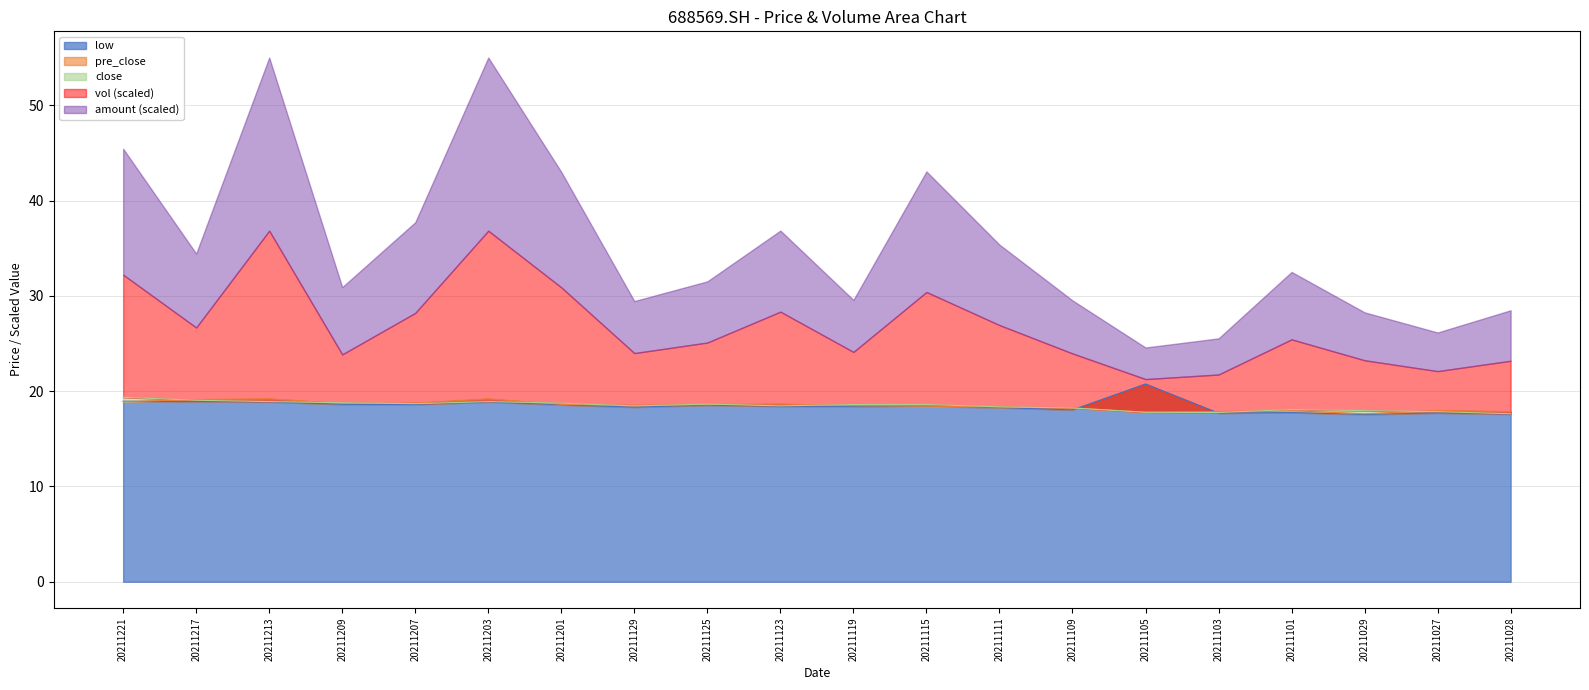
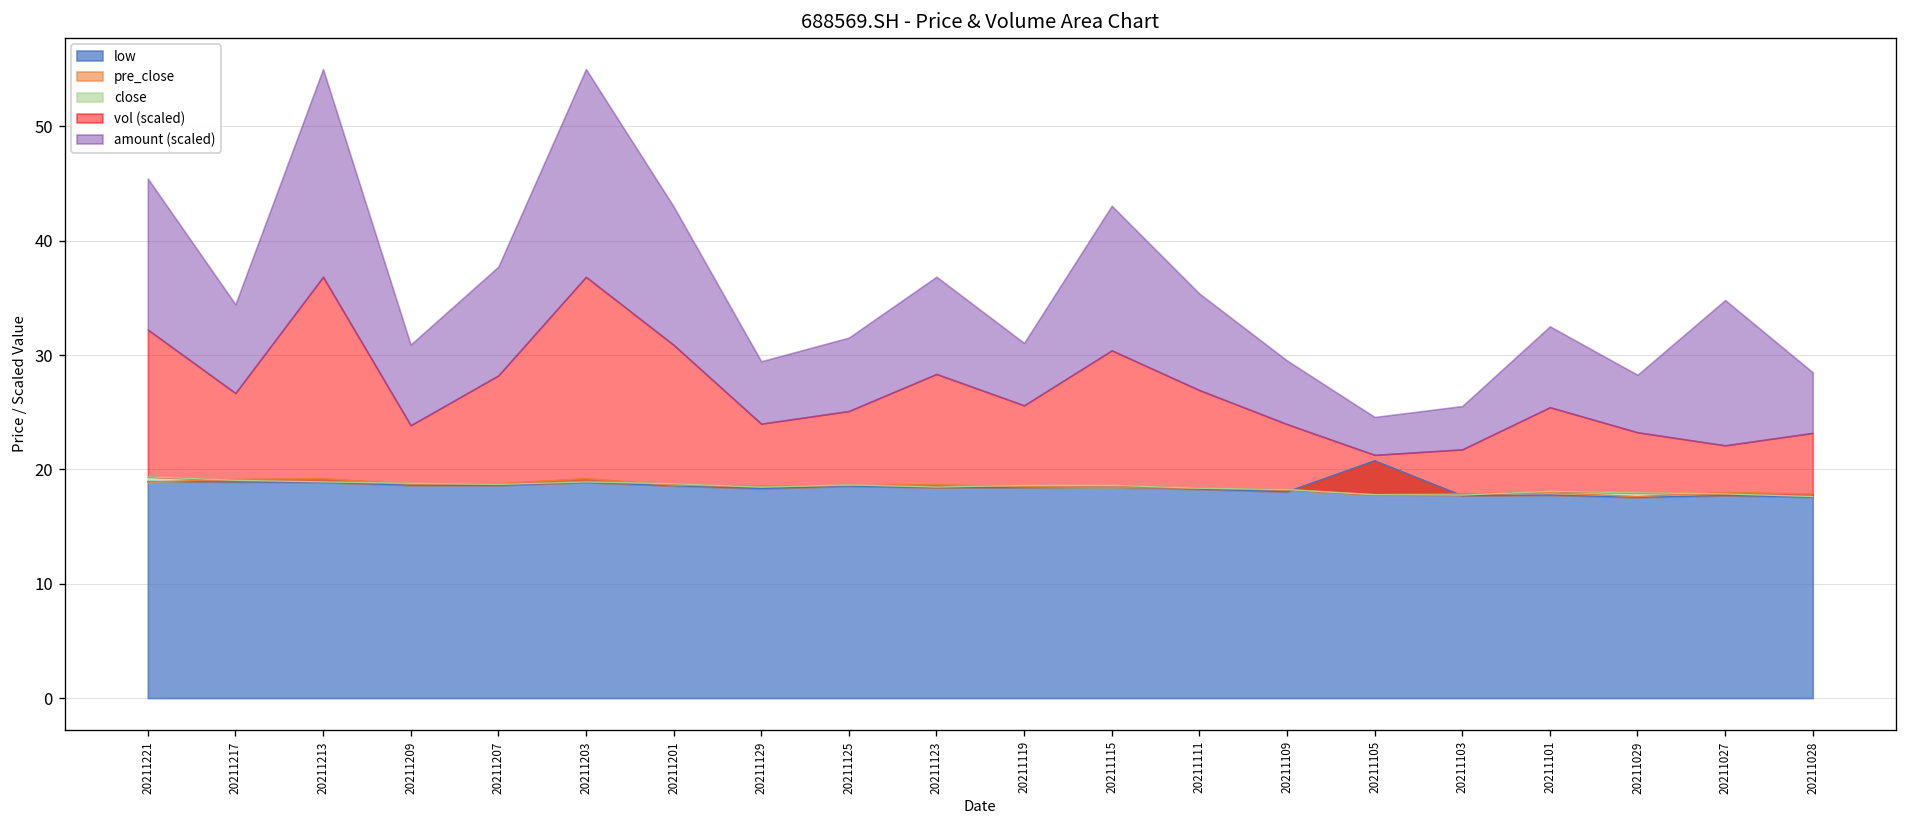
vol (scaled), 20211119: 6 -> 7
amount (scaled), 20211027: 4 -> 13
